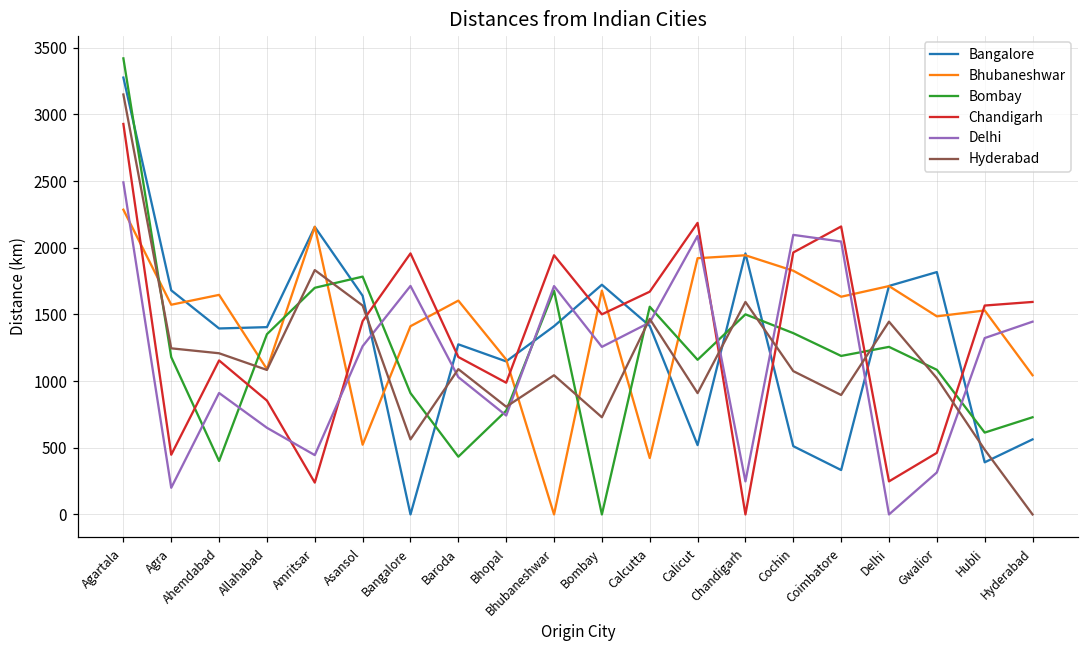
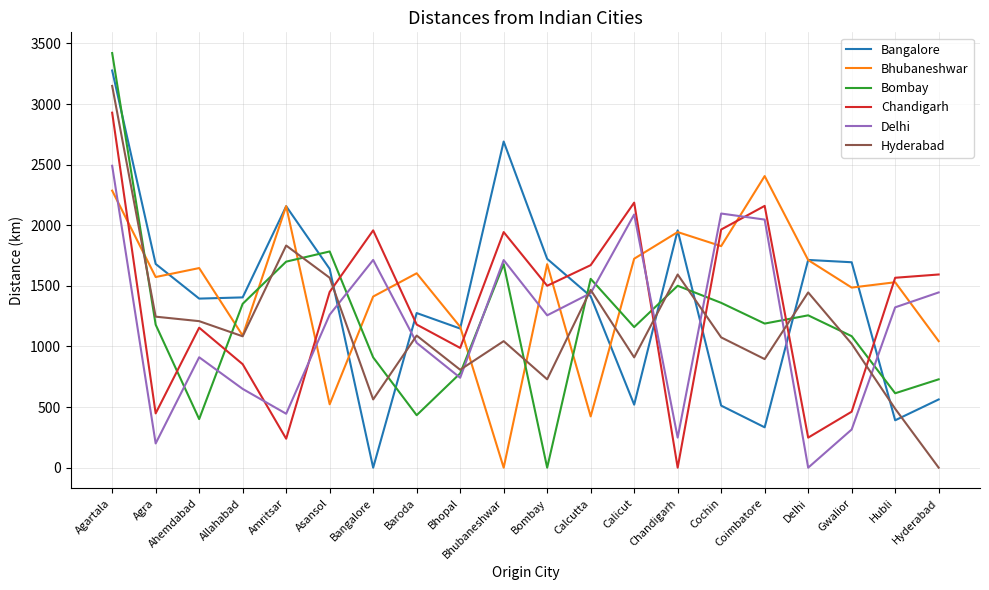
Bangalore, Bhubaneshwar: 1410 -> 2690
Bhubaneshwar, Calicut: 1920 -> 1720
Bhubaneshwar, Coimbatore: 1630 -> 2410
Bangalore, Gwalior: 1820 -> 1700
